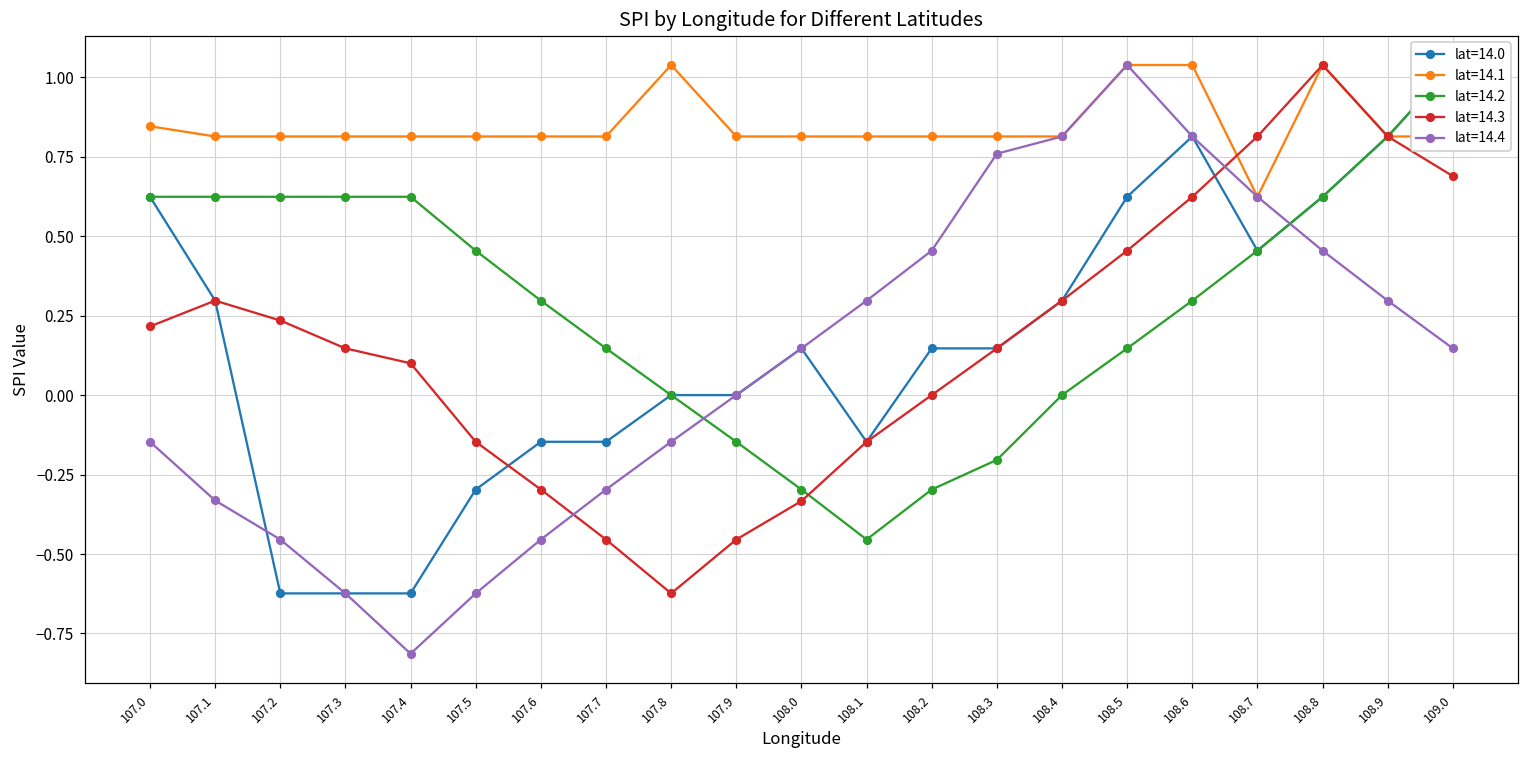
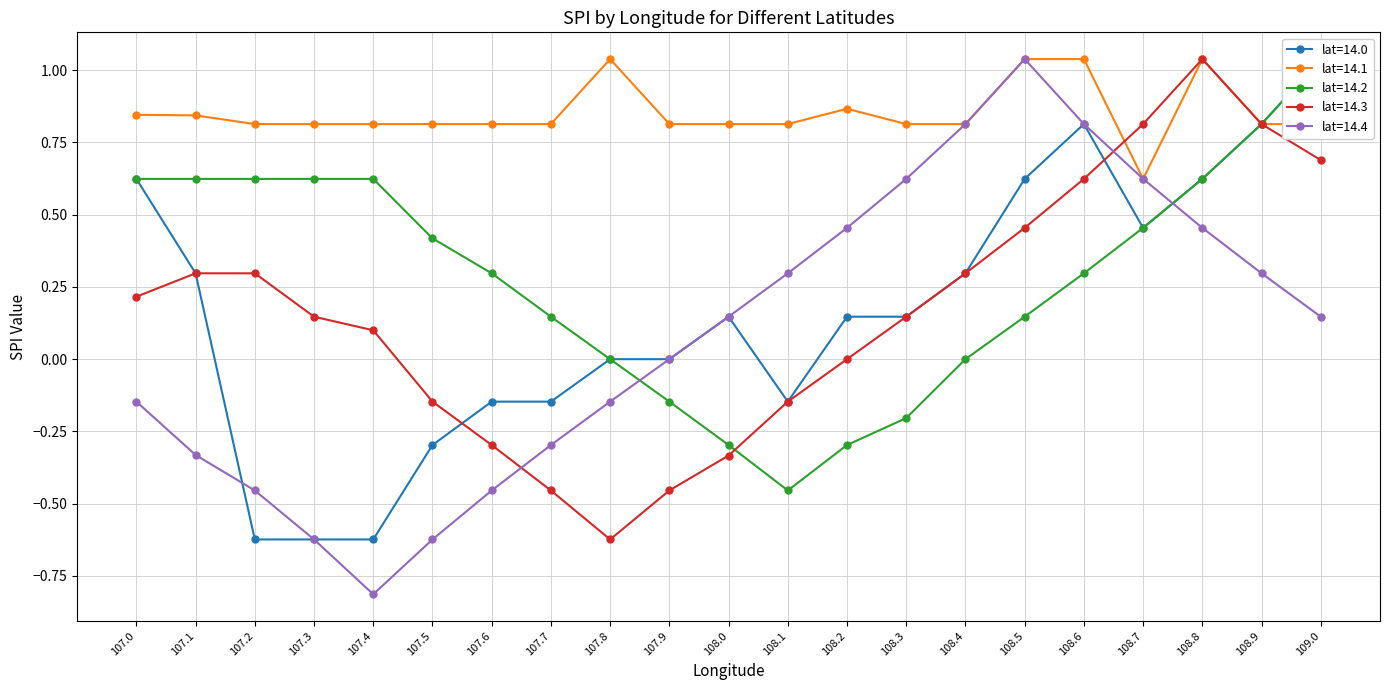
lat=14.1, 107.1: 0.81 -> 0.84
lat=14.3, 107.2: 0.23 -> 0.30
lat=14.2, 107.5: 0.45 -> 0.42
lat=14.1, 108.2: 0.81 -> 0.87
lat=14.4, 108.3: 0.76 -> 0.62
